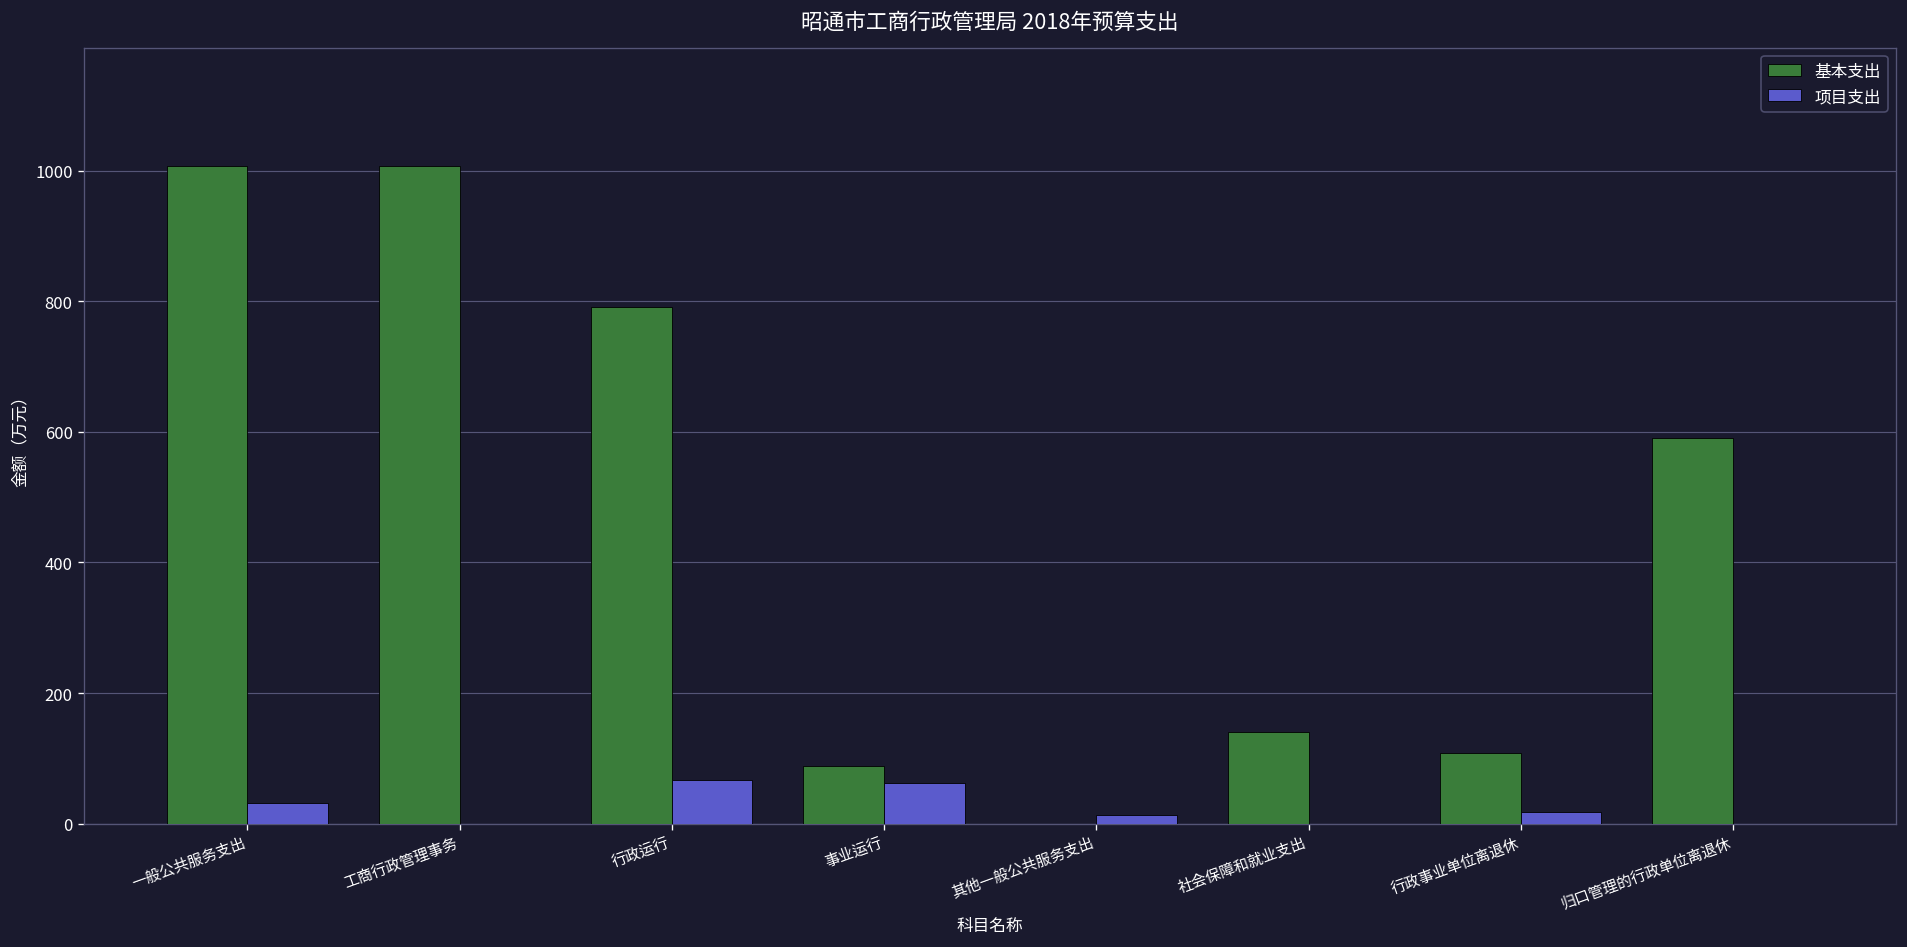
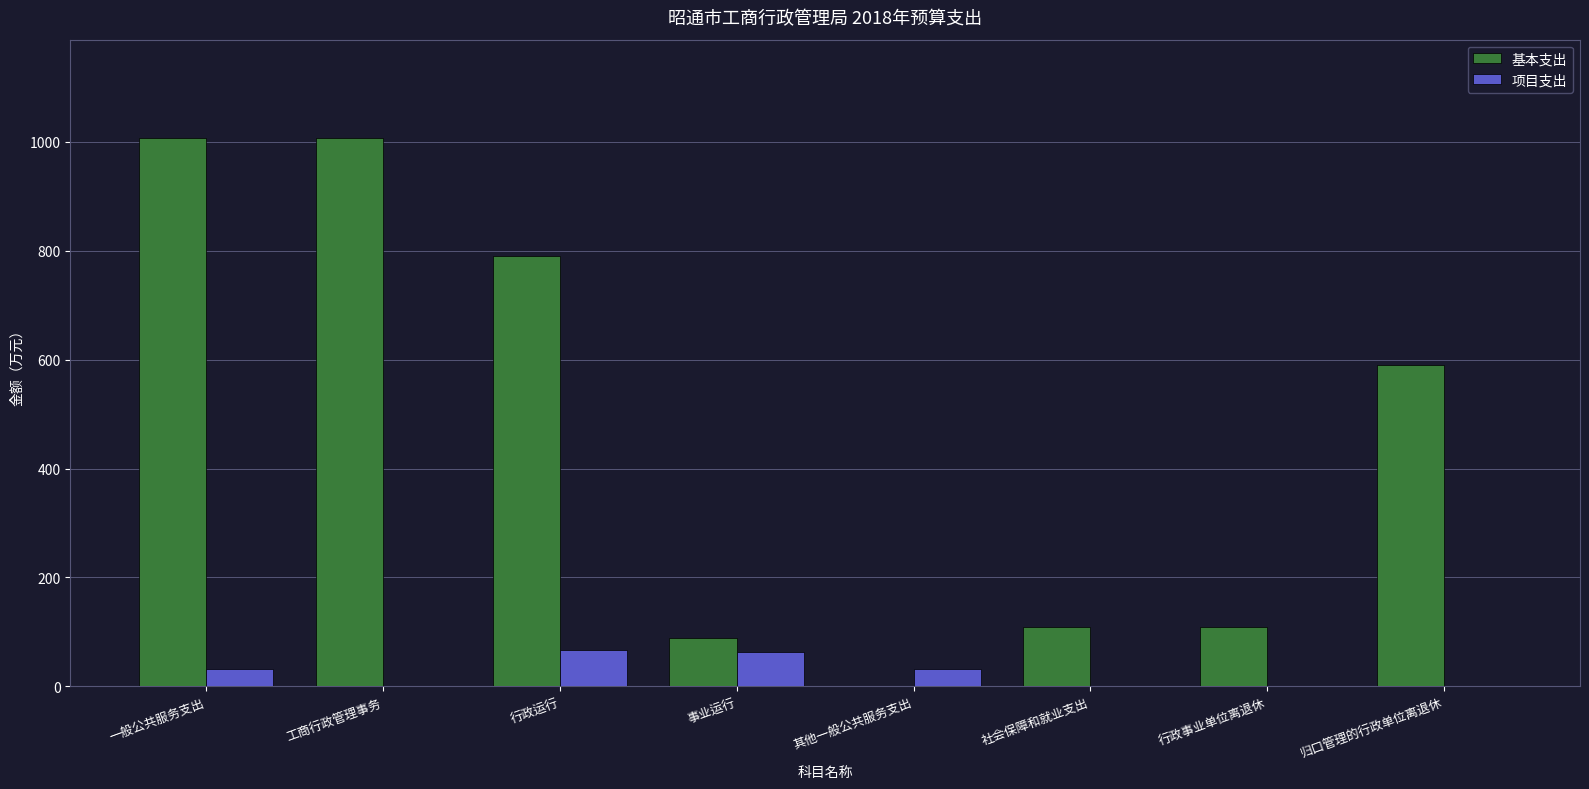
项目支出, 其他一般公共服务支出: 10 -> 30
基本支出, 社会保障和就业支出: 140 -> 110
项目支出, 行政事业单位离退休: 20 -> 0
